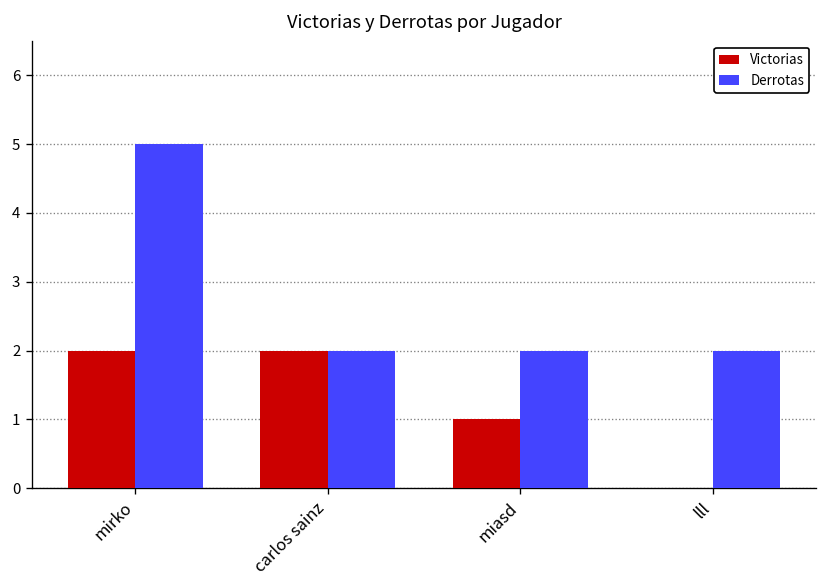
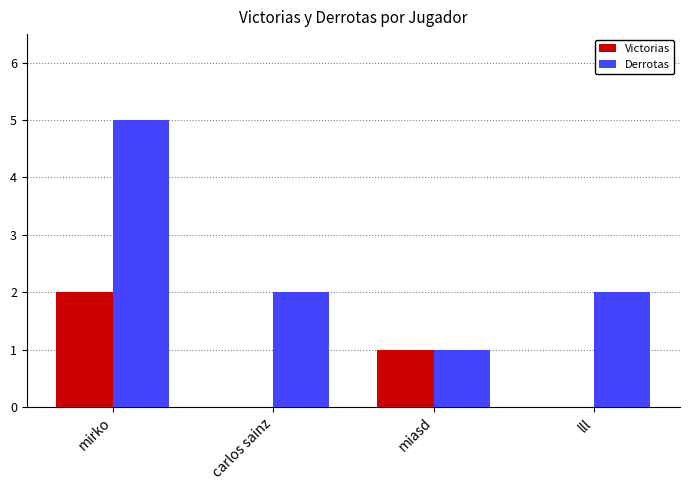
Victorias, carlos sainz: 2 -> 0
Derrotas, miasd: 2 -> 1
